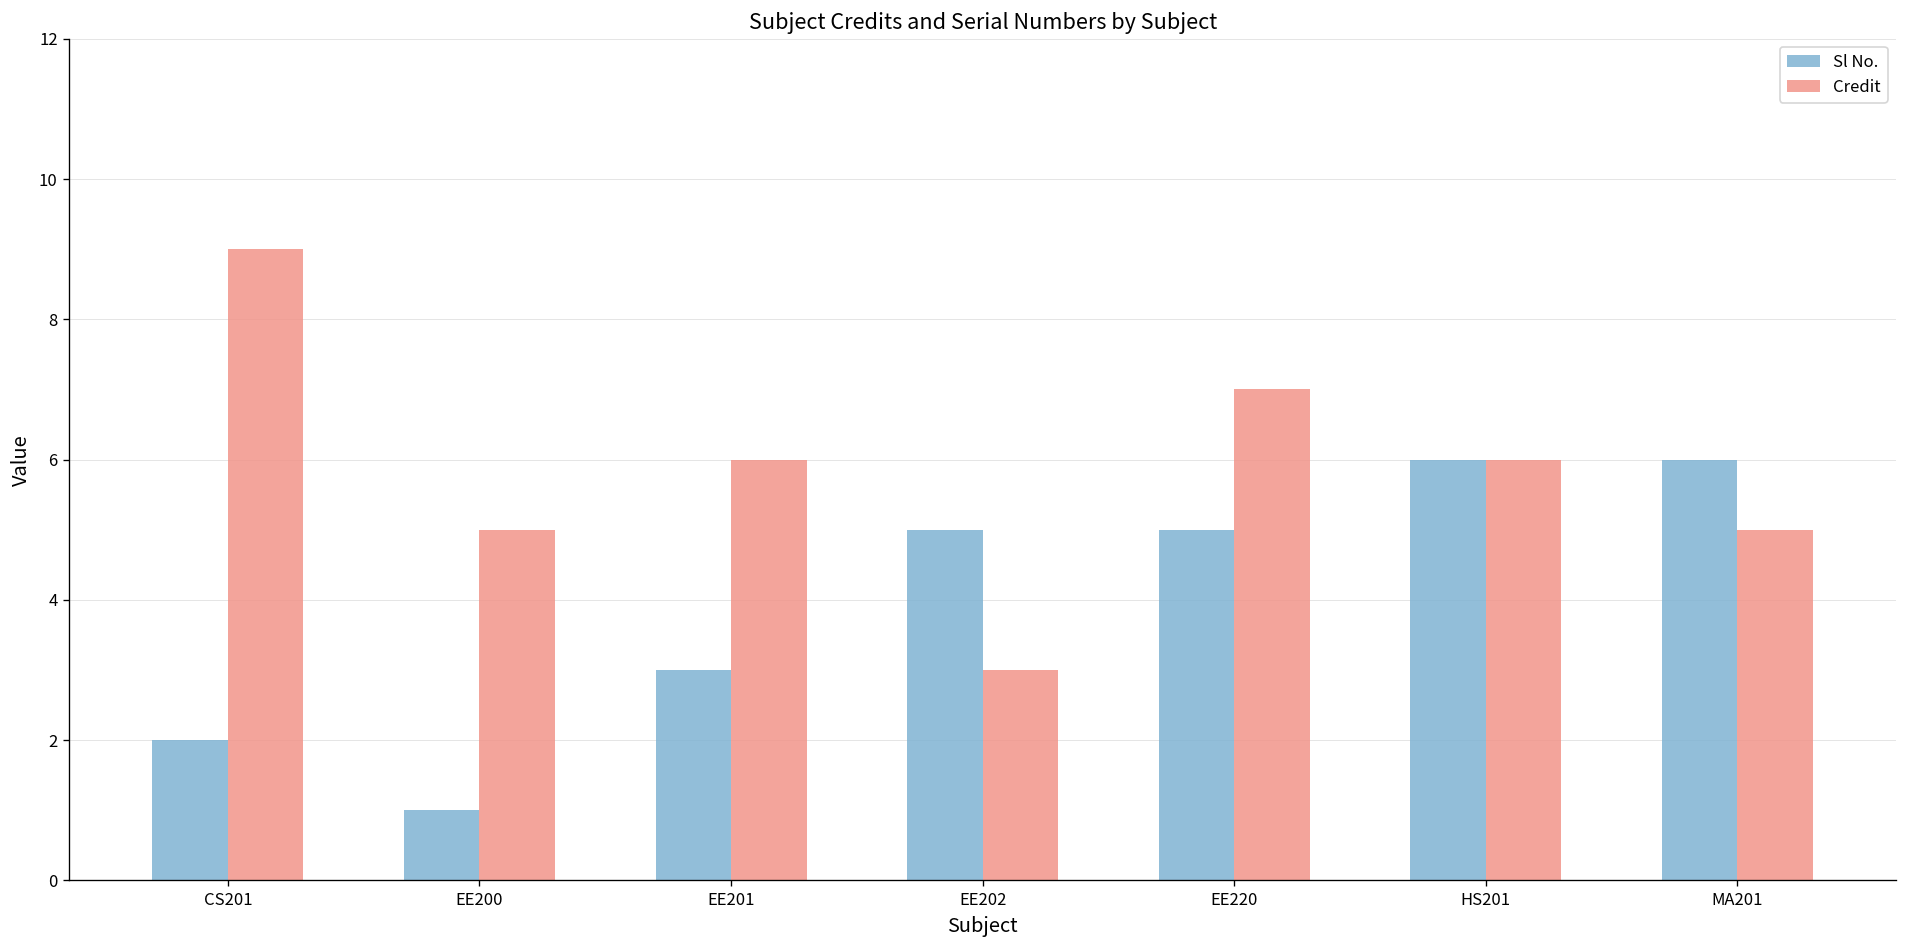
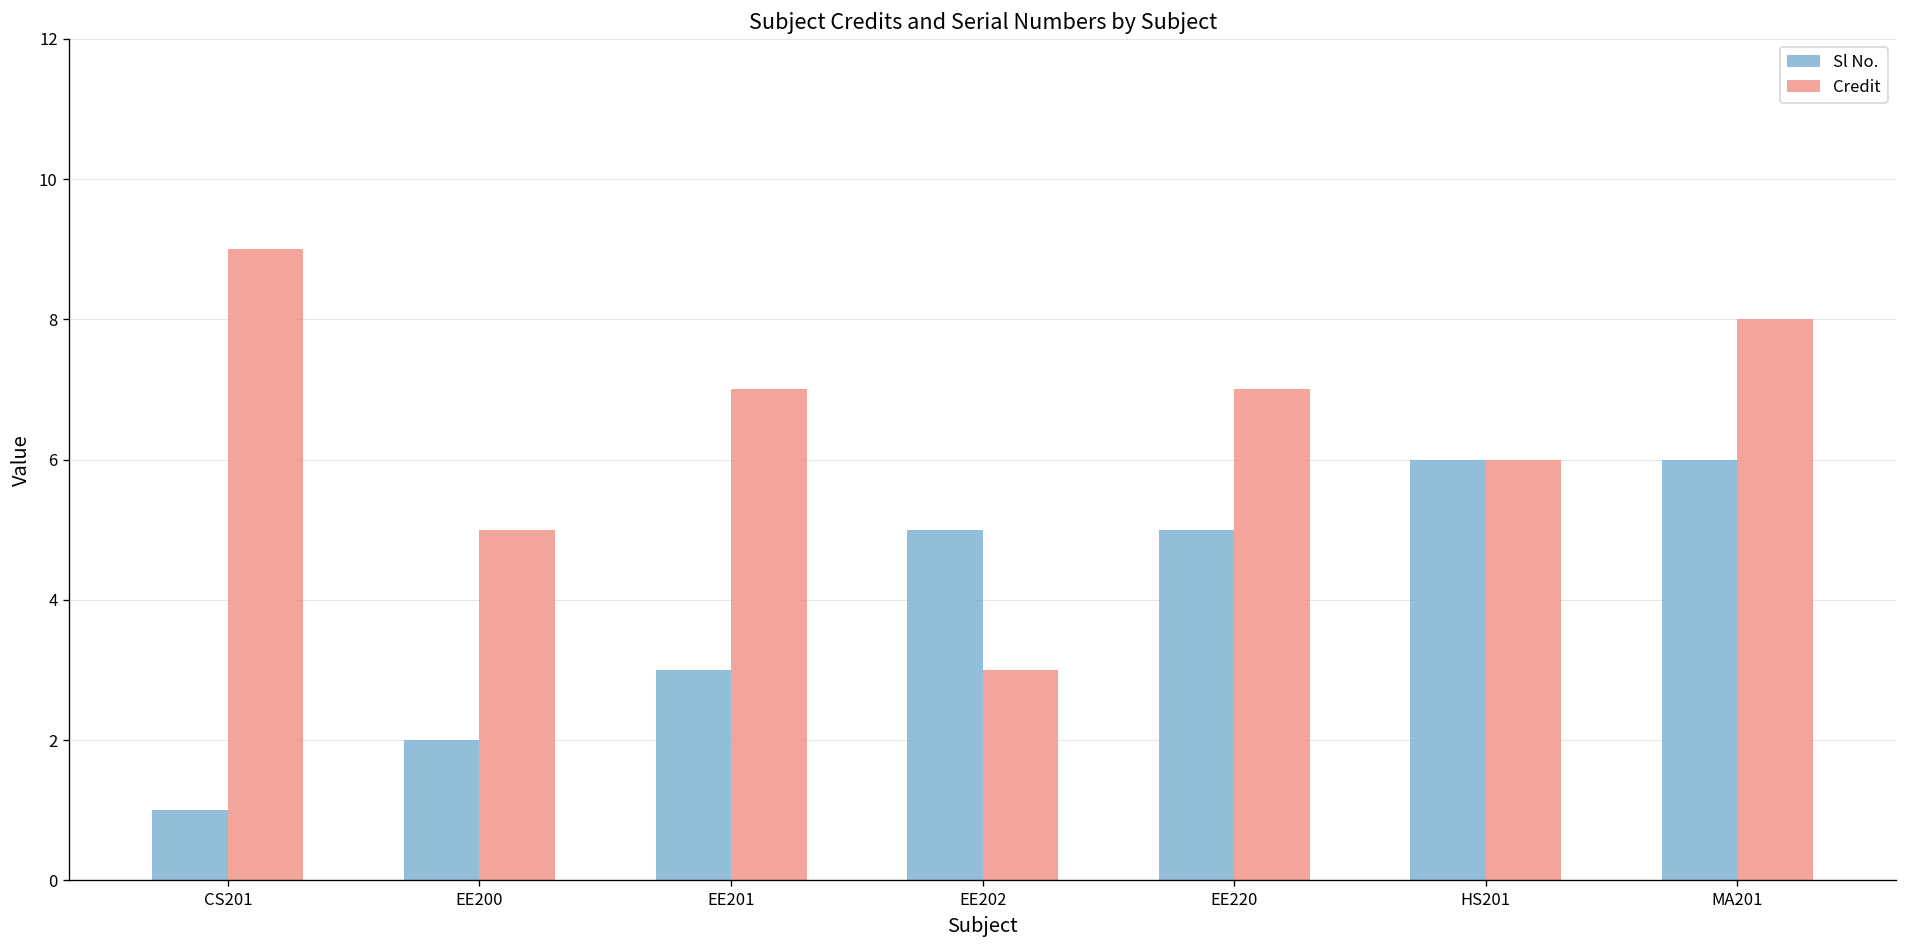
Sl No., CS201: 2 -> 1
Sl No., EE200: 1 -> 2
Credit, EE201: 6 -> 7
Credit, MA201: 5 -> 8
